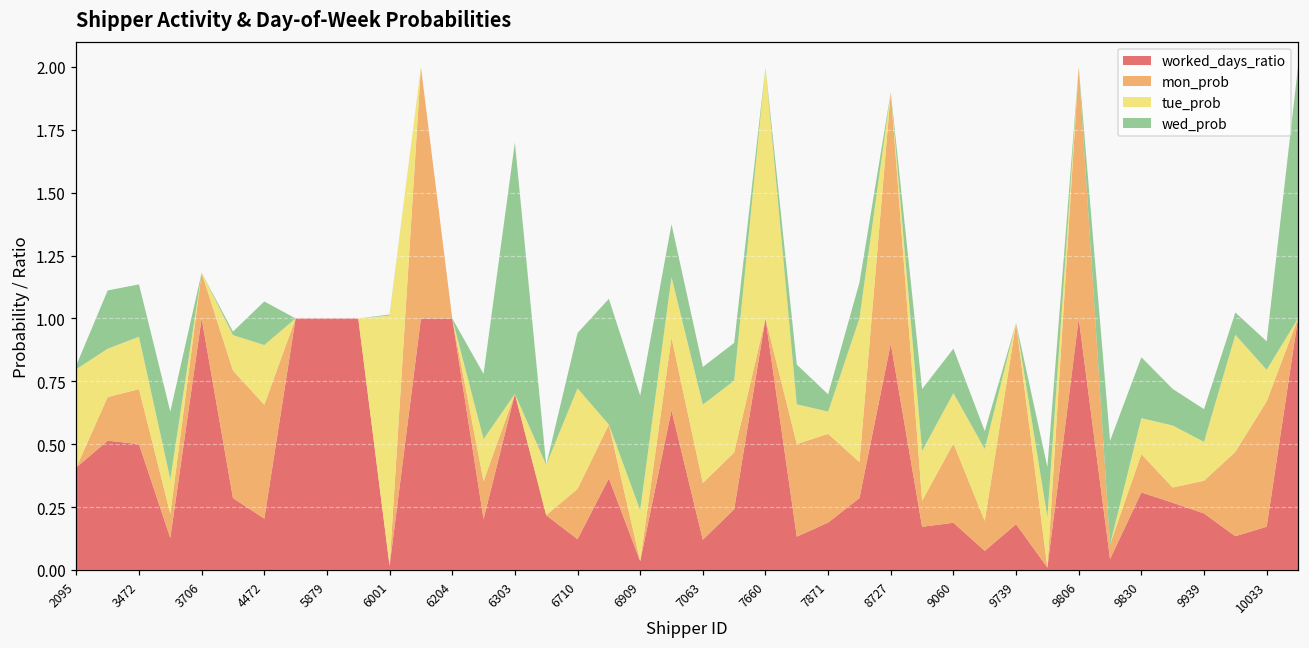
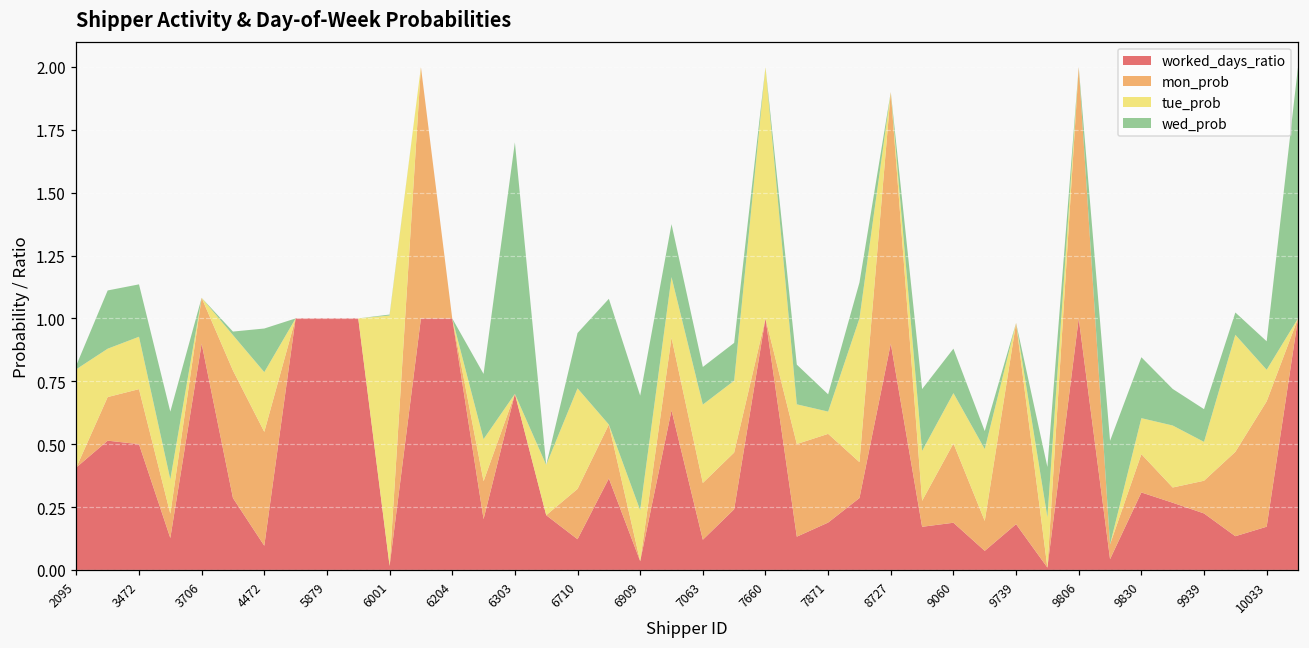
worked_days_ratio, 3706: 1.0 -> 0.9
worked_days_ratio, 4472: 0.20 -> 0.10
